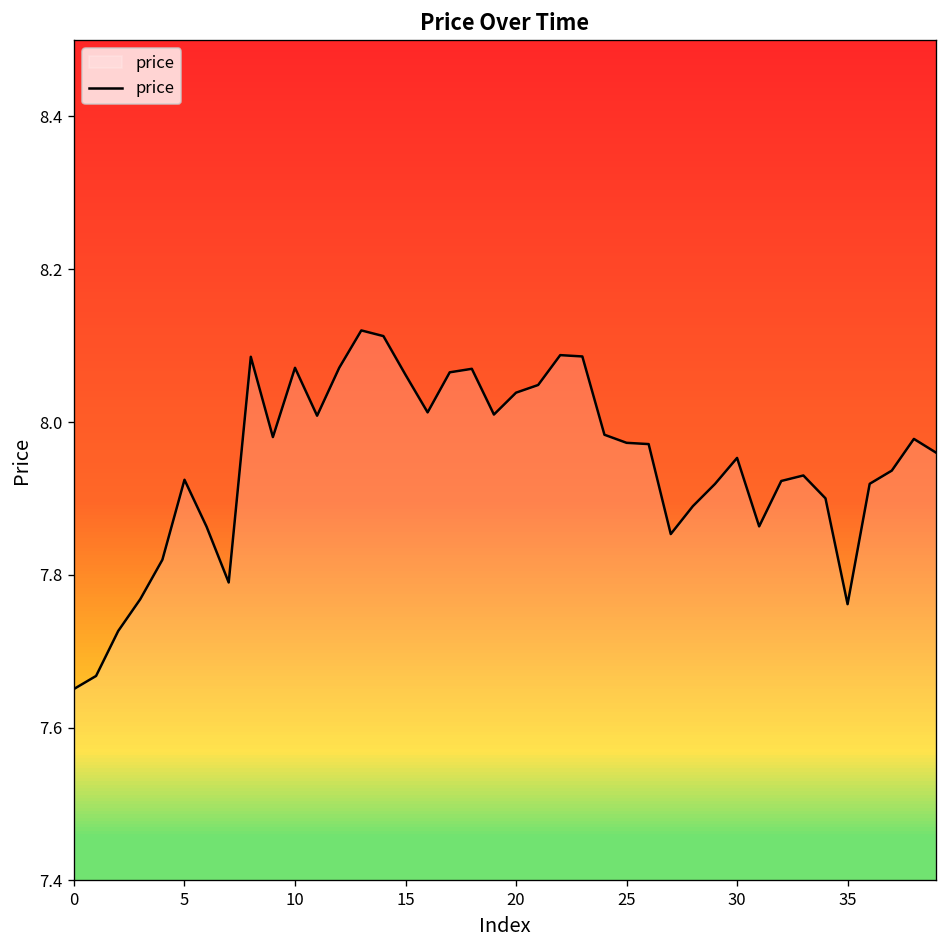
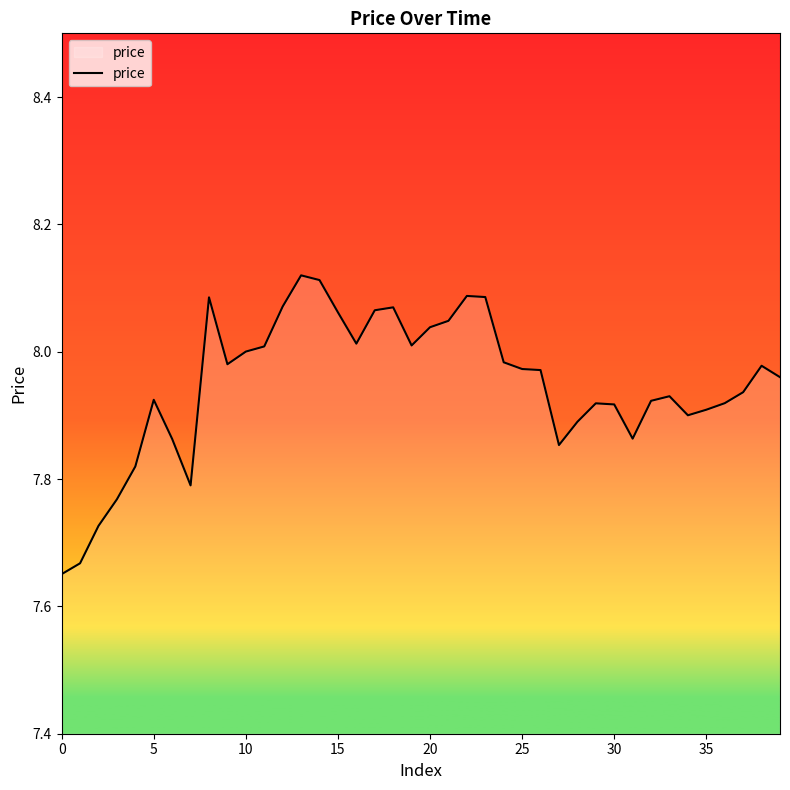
10: 8.07 -> 8.00
30: 7.95 -> 7.92
35: 7.76 -> 7.91
